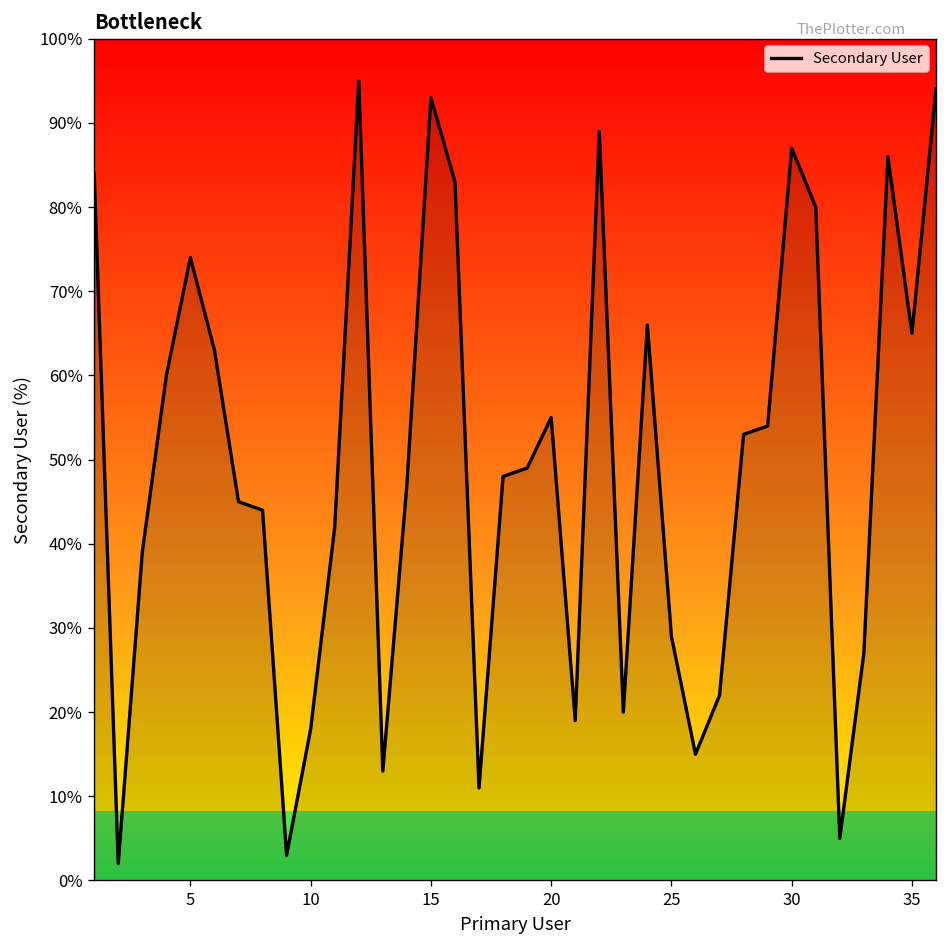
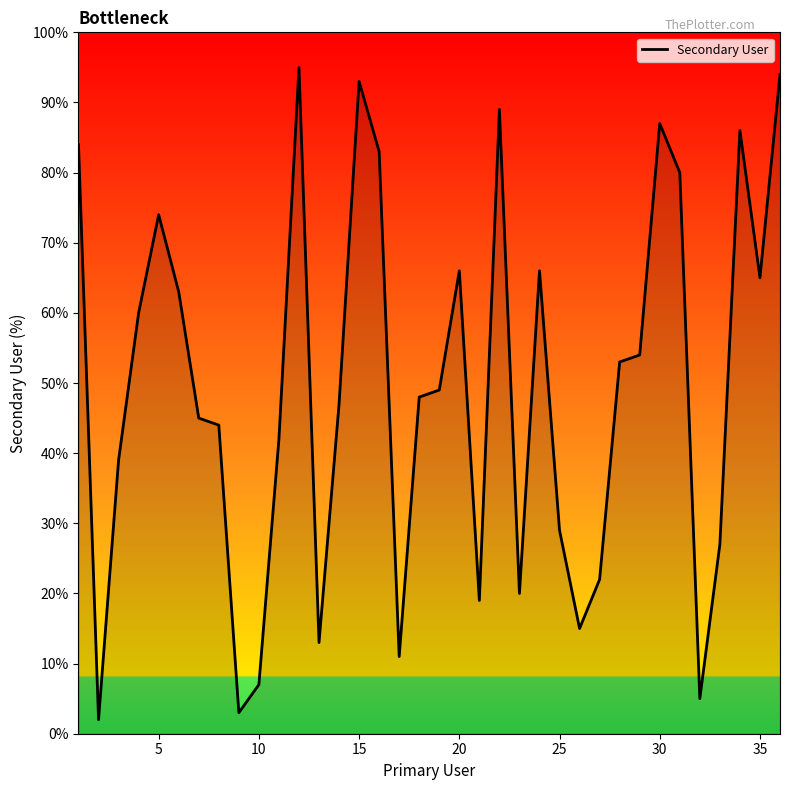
10: 18% -> 7%
20: 55% -> 66%
